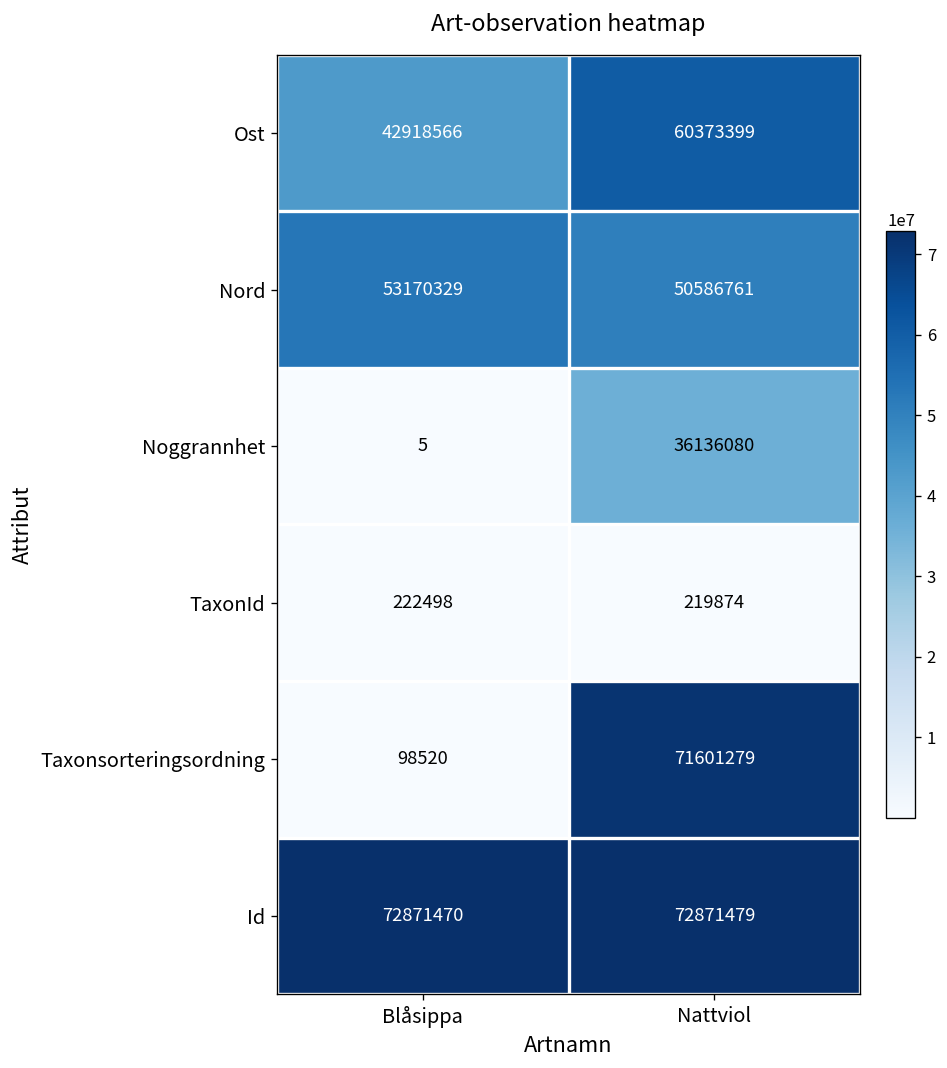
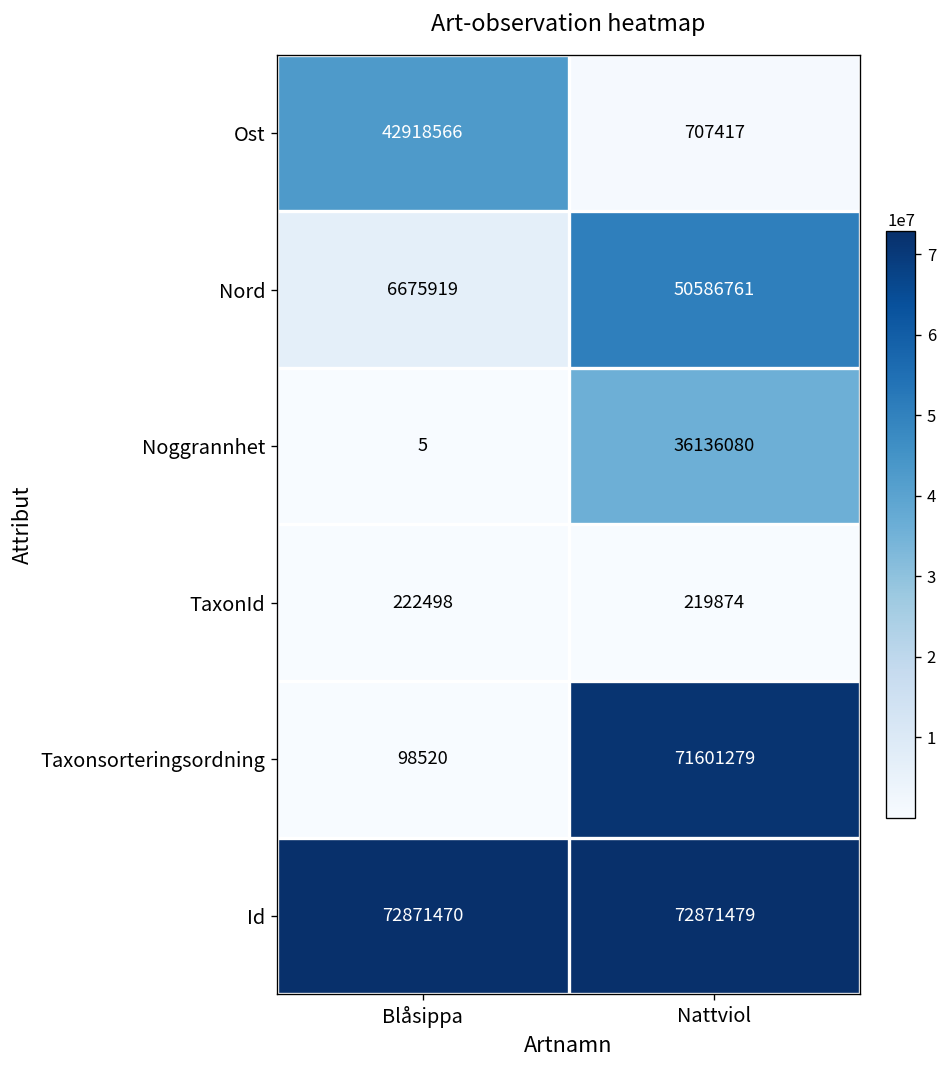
Ost, Nattviol: 60373399 -> 707417
Nord, Blåsippa: 53170329 -> 6675919
